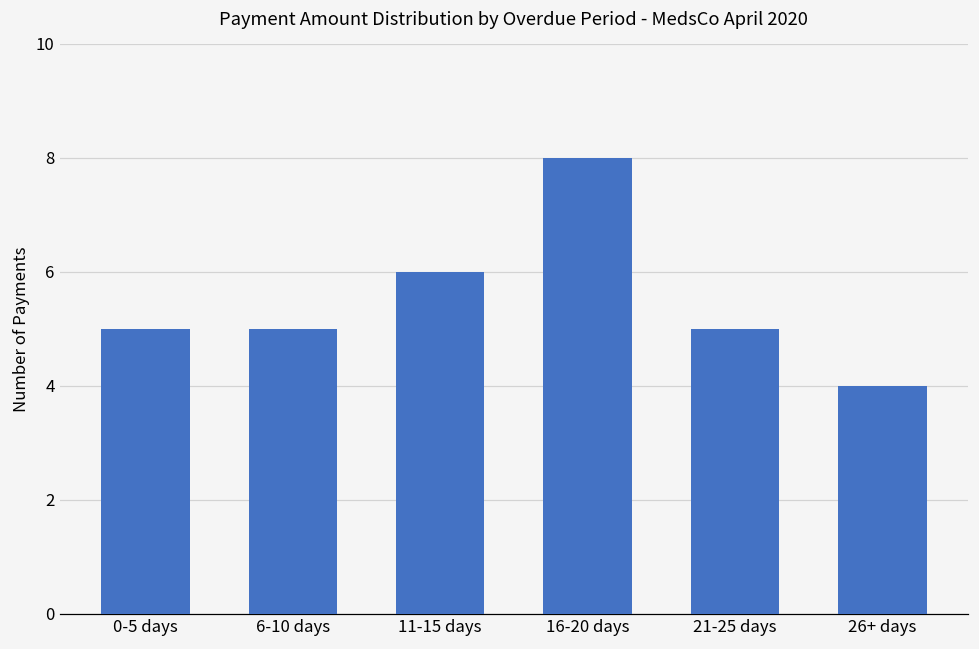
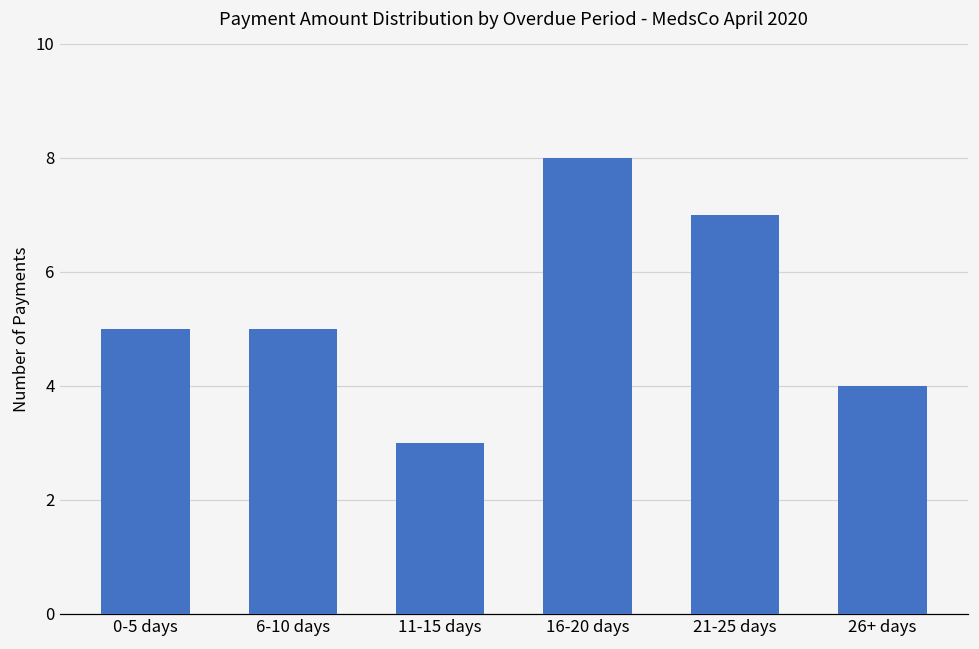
11-15 days: 6 -> 3
21-25 days: 5 -> 7
